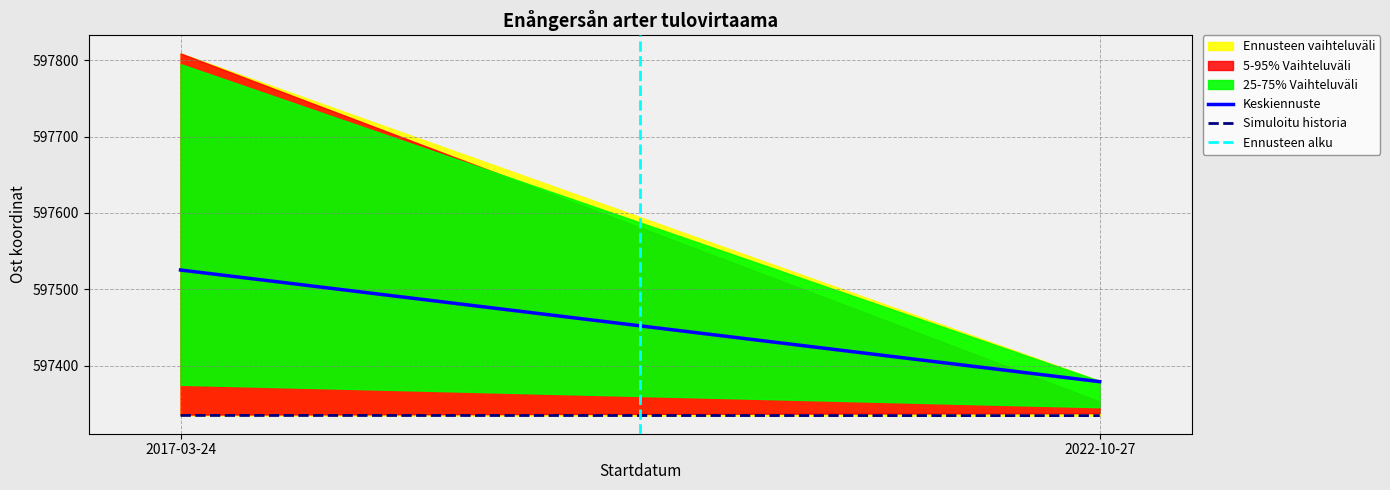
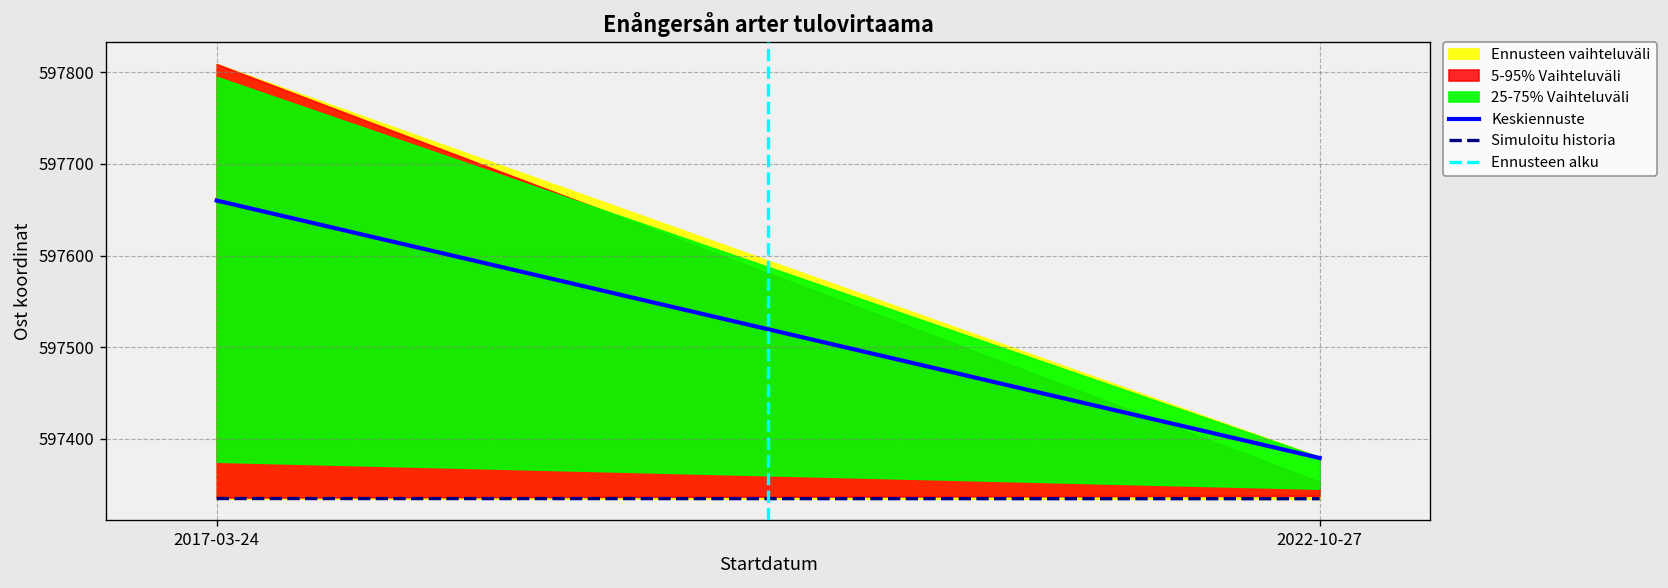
Keskiennuste, 2017-03-24: 597530 -> 597660
